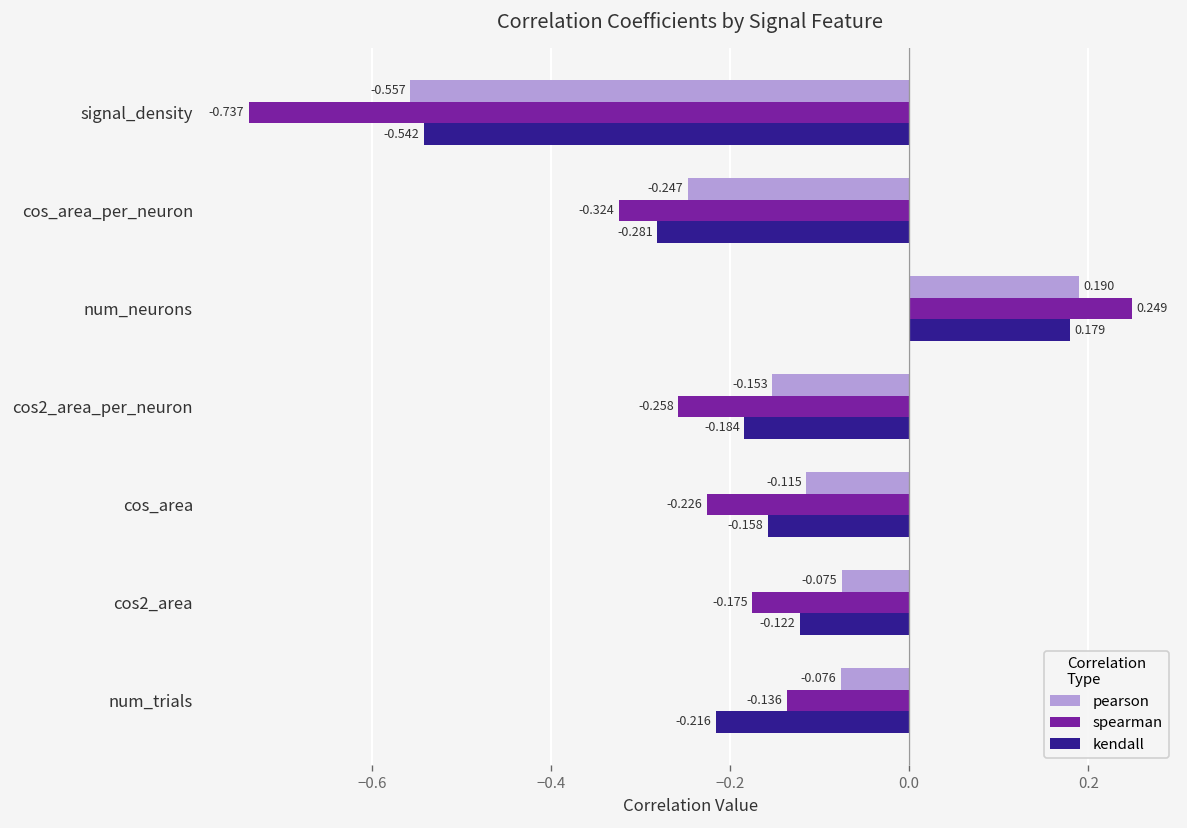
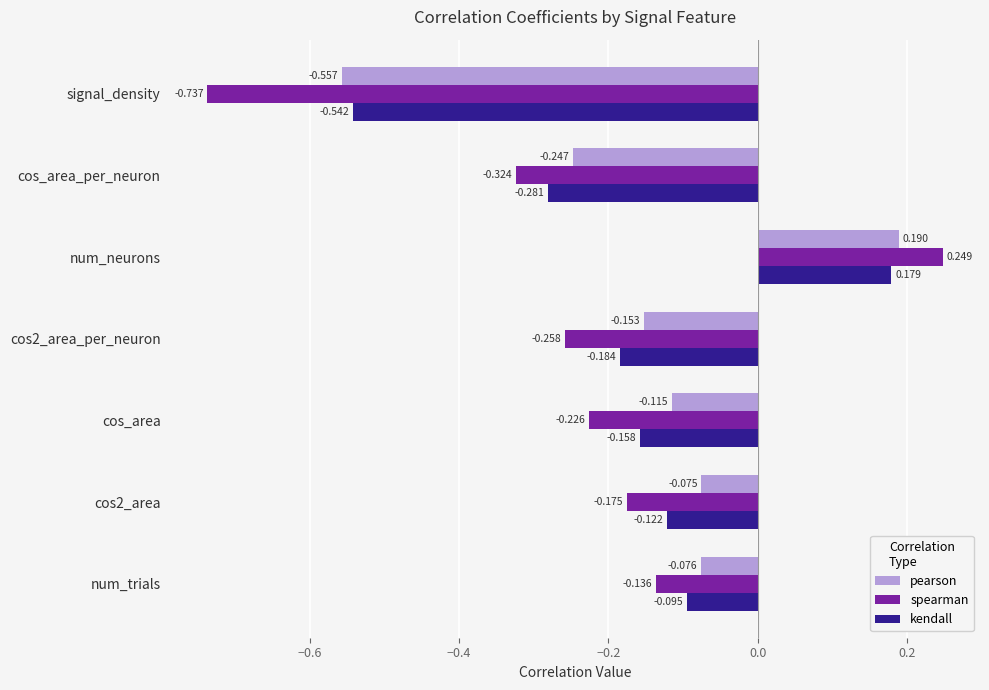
kendall, num_trials: -0.216 -> -0.095
